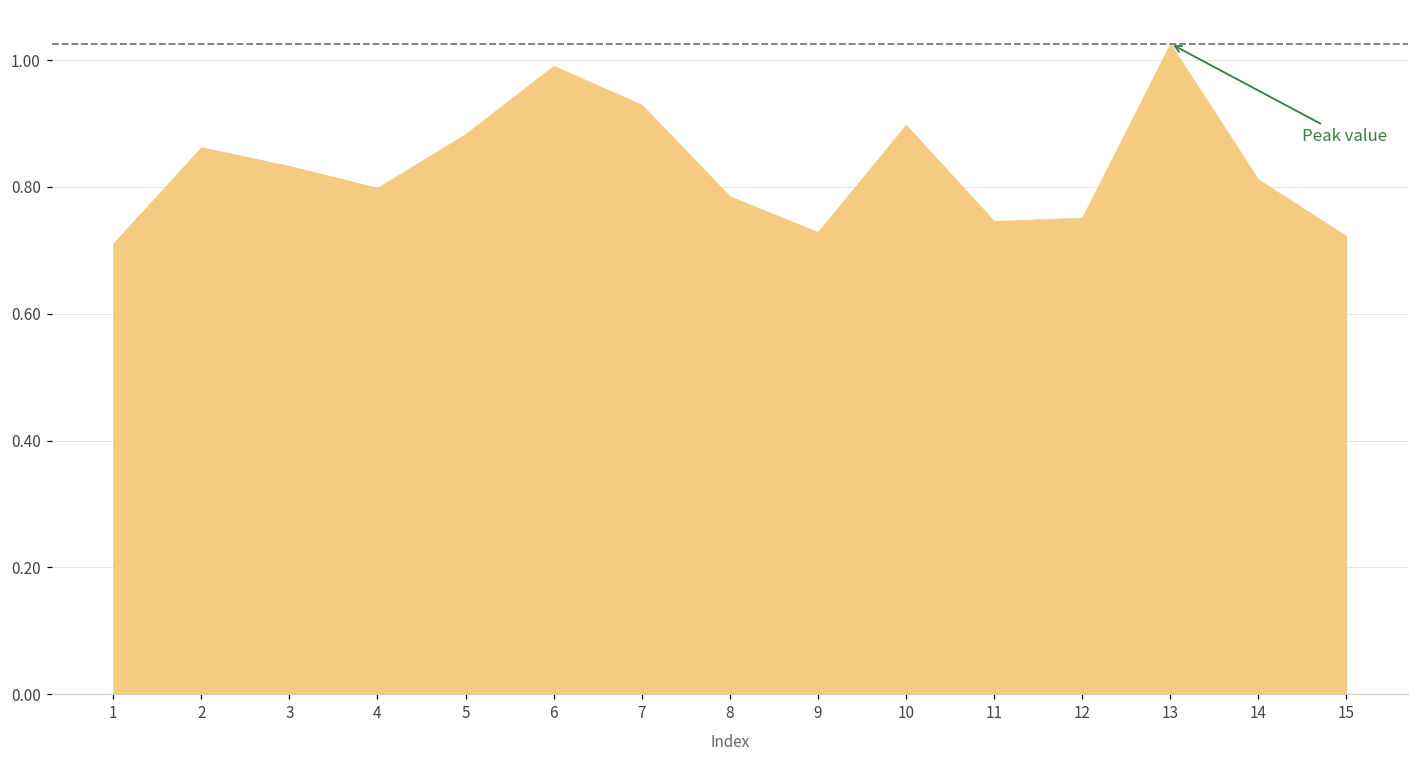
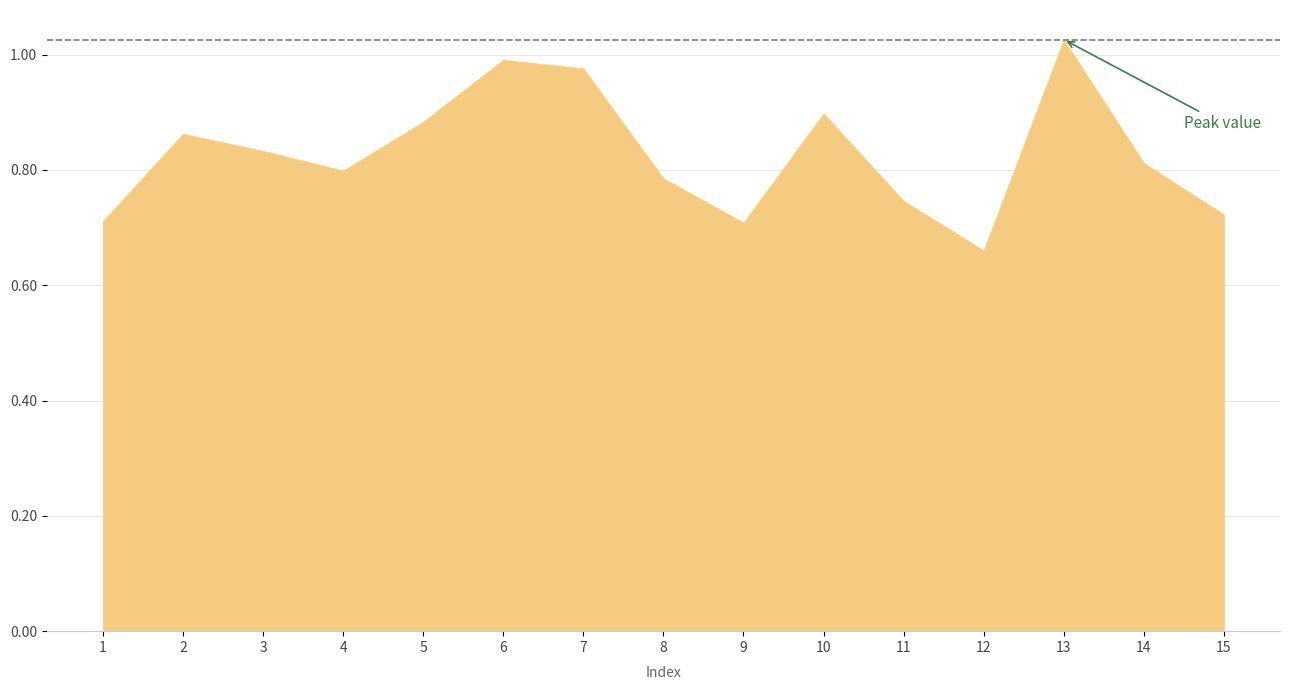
7: 0.93 -> 0.98
9: 0.73 -> 0.71
12: 0.75 -> 0.66
